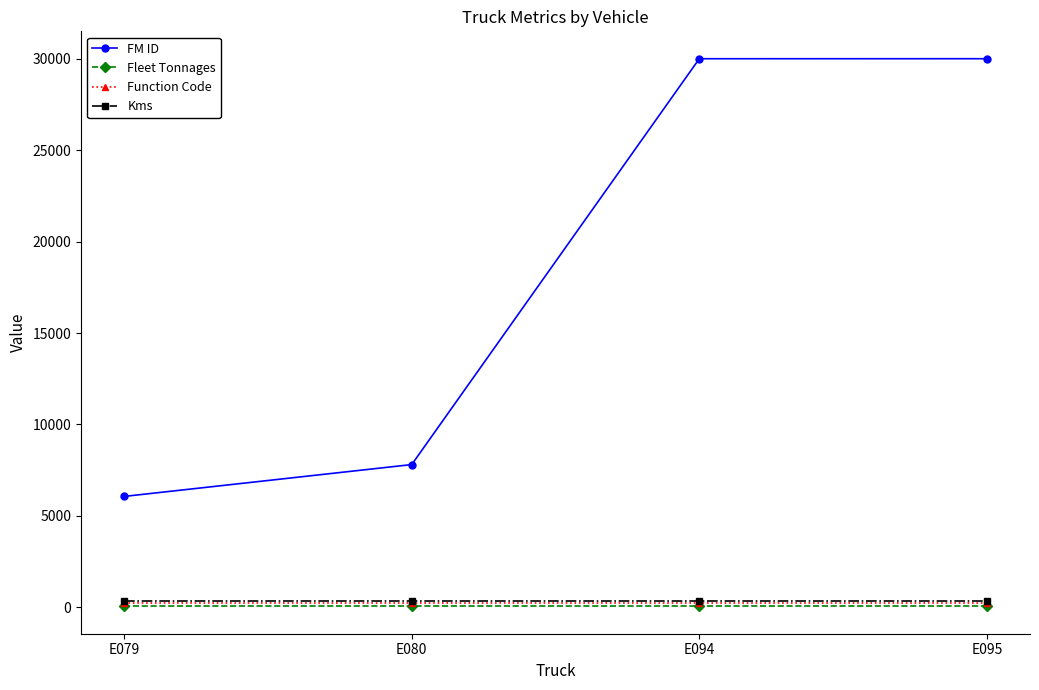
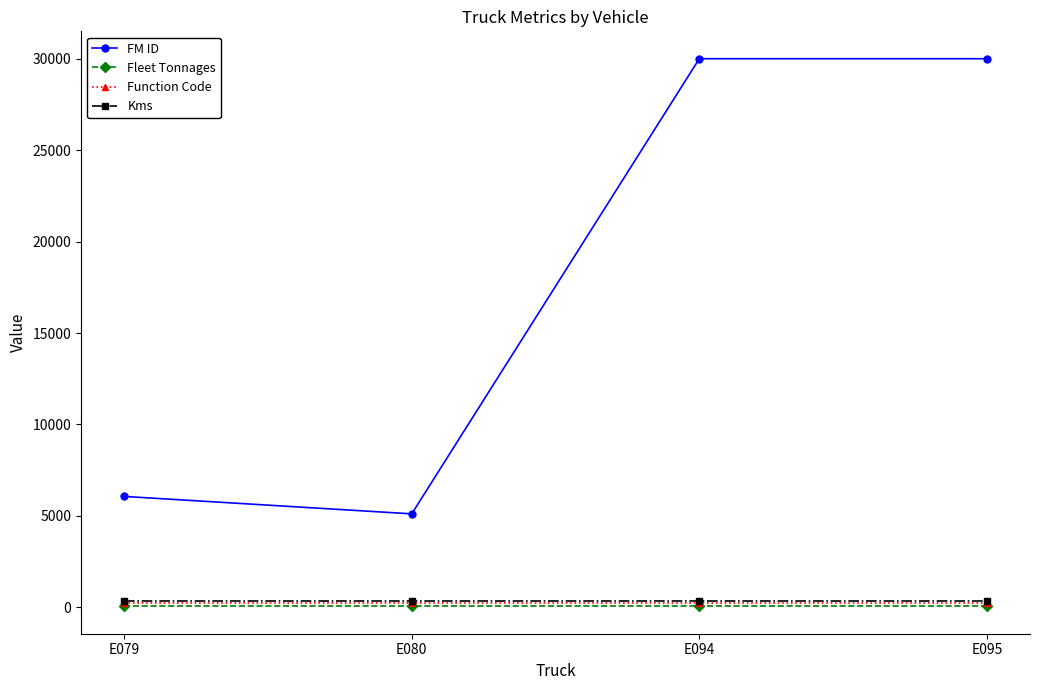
FM ID, E080: 7800 -> 5100
